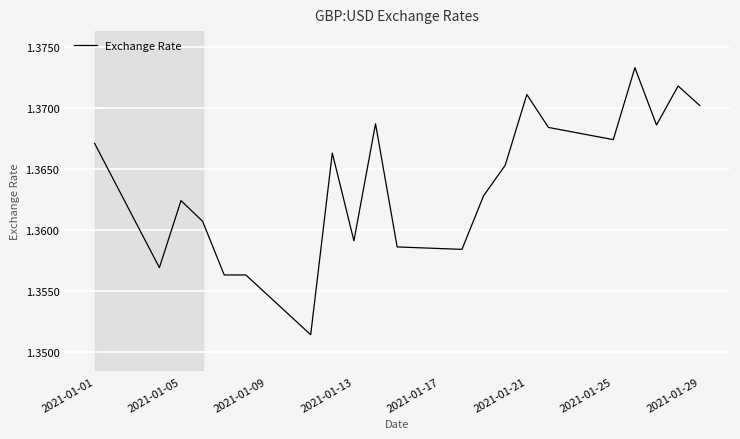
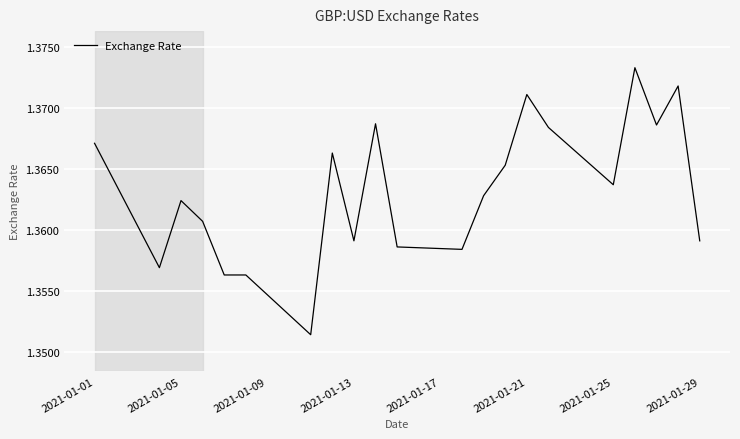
2021-01-25: 1.3674 -> 1.3637
2021-01-29: 1.3702 -> 1.3591
